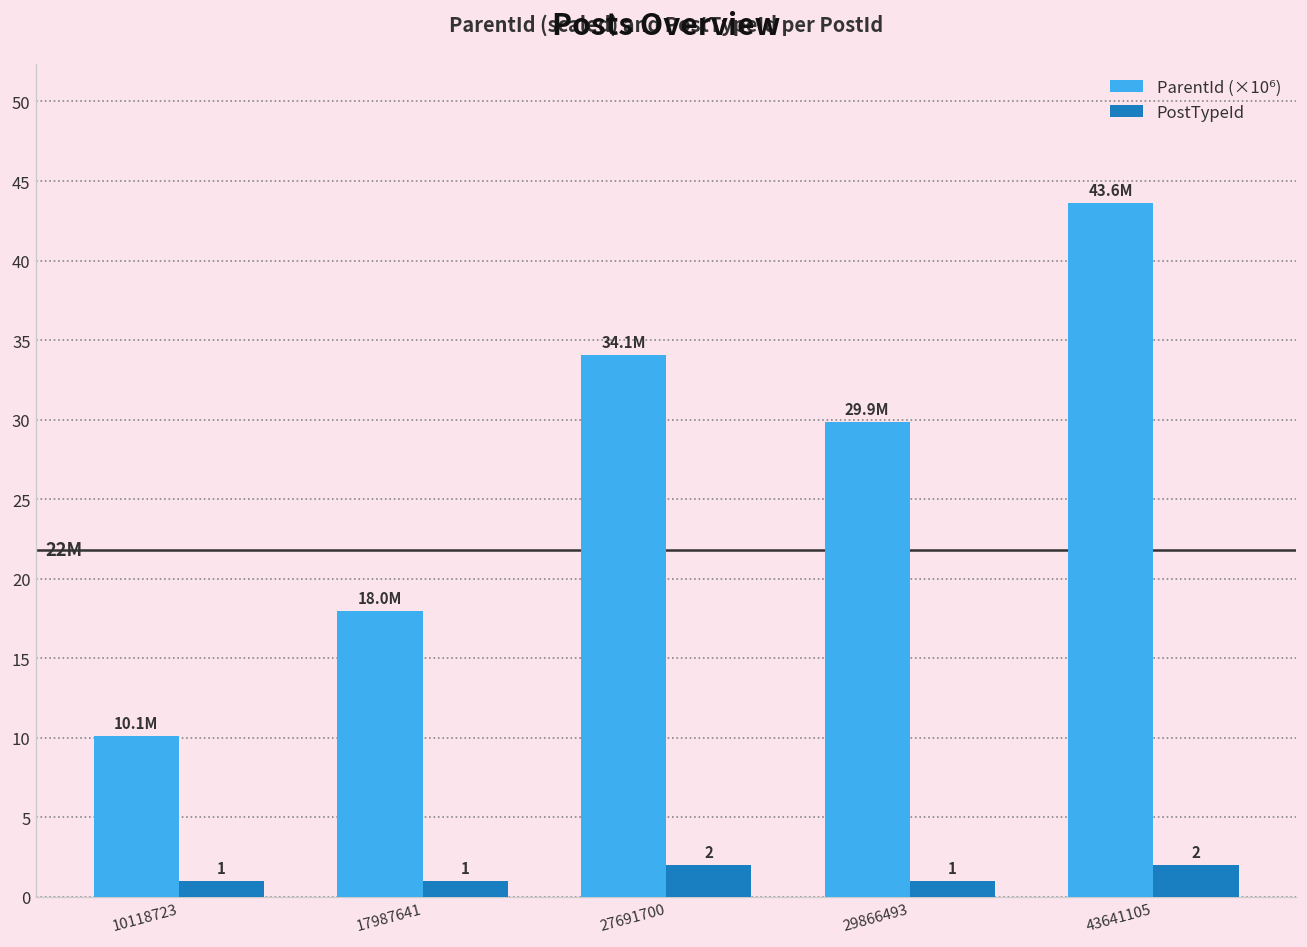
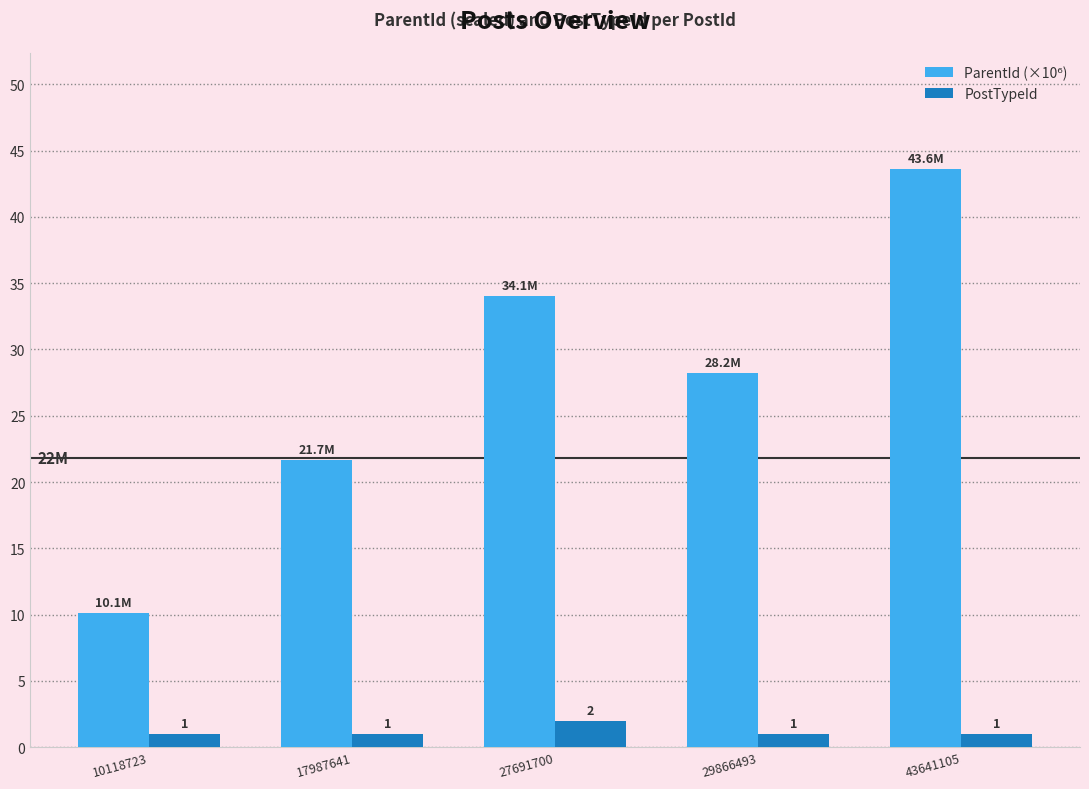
ParentId (×10⁶), 17987641: 18.0M -> 21.7M
ParentId (×10⁶), 29866493: 29.9M -> 28.2M
PostTypeId, 43641105: 2 -> 1
